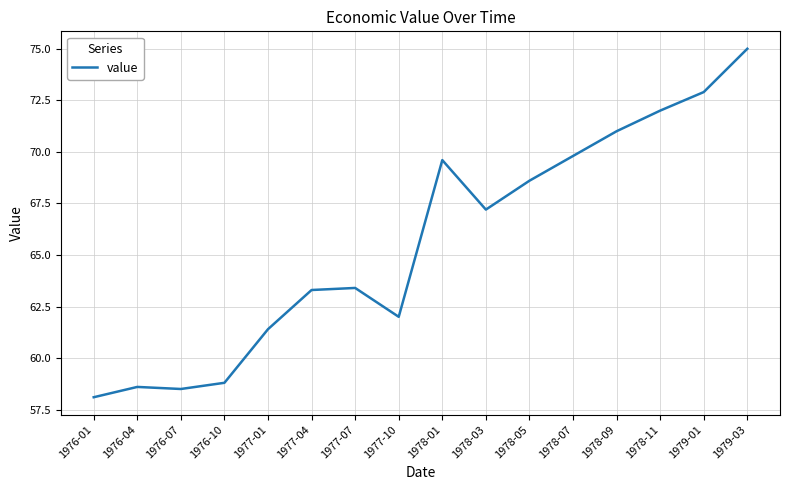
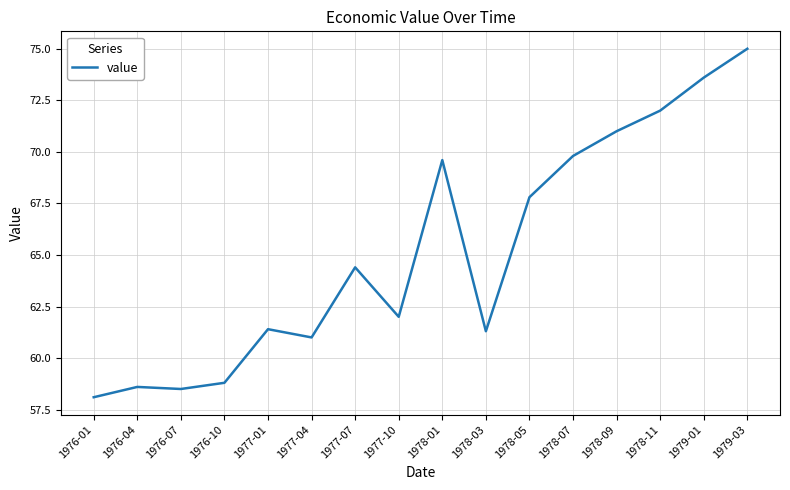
1977-04: 63.3 -> 61.0
1977-07: 63.4 -> 64.4
1978-03: 67.2 -> 61.3
1978-05: 68.6 -> 67.8
1979-01: 72.9 -> 73.6
